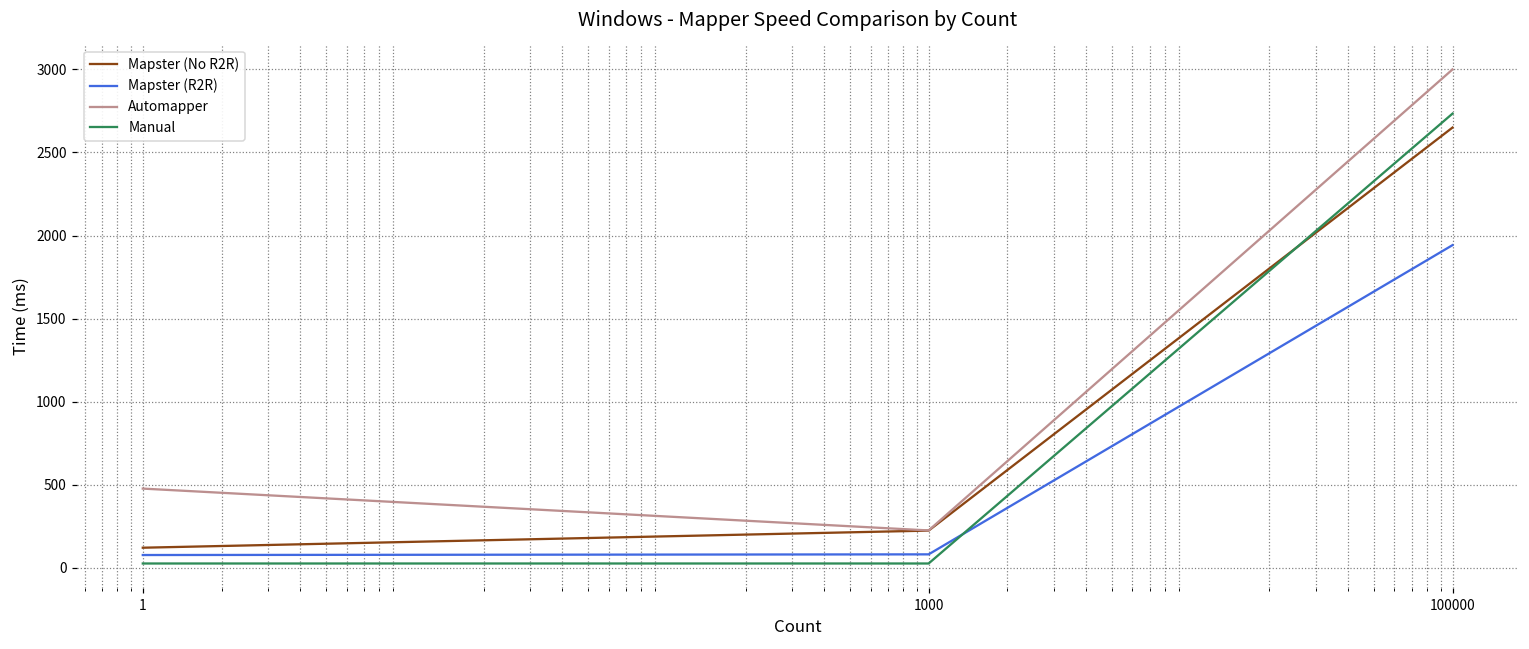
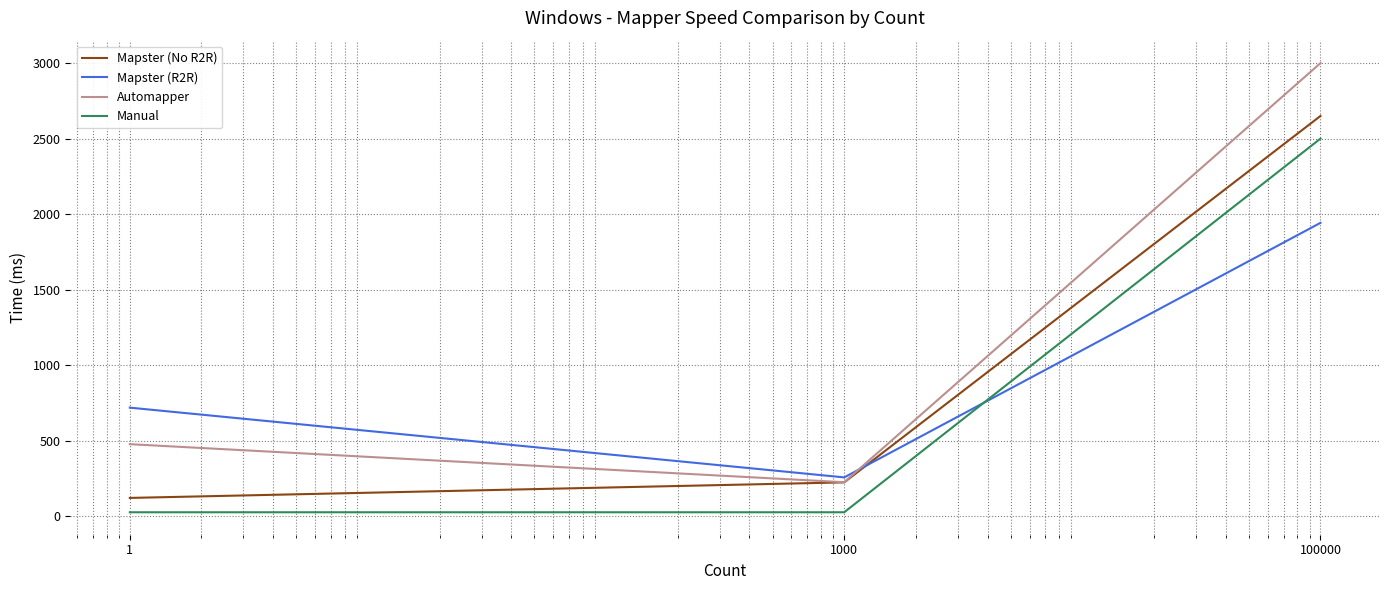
Mapster (R2R), 1: 80 -> 720
Mapster (R2R), 1000: 80 -> 260
Manual, 100000: 2730 -> 2500
